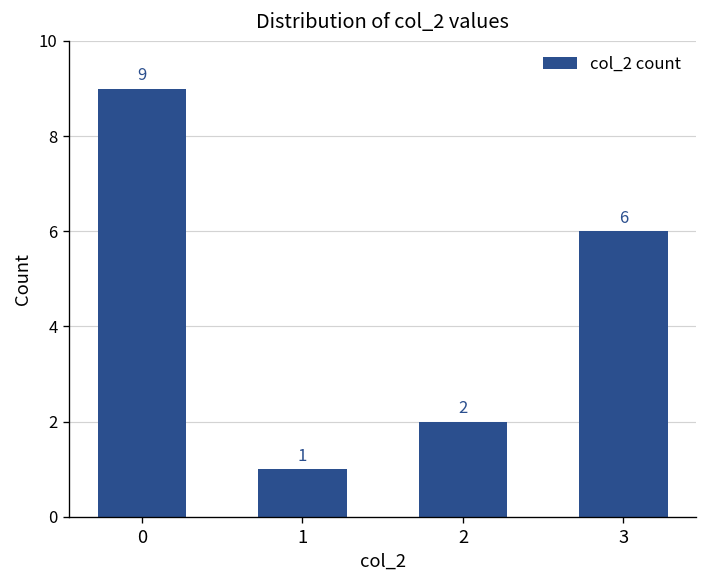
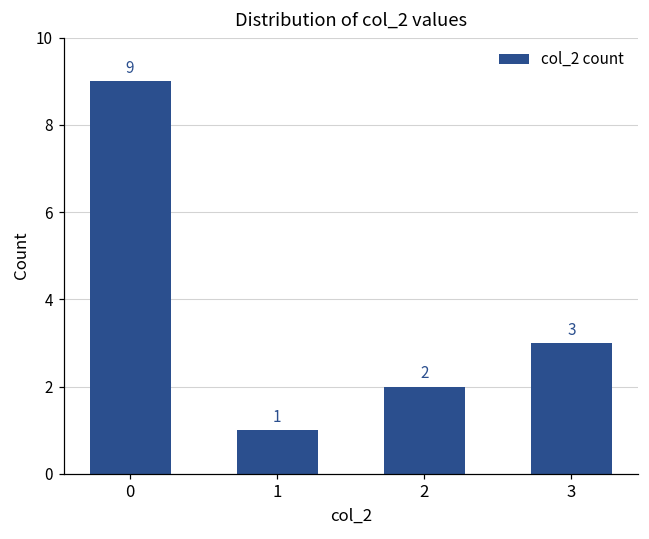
3: 6 -> 3
